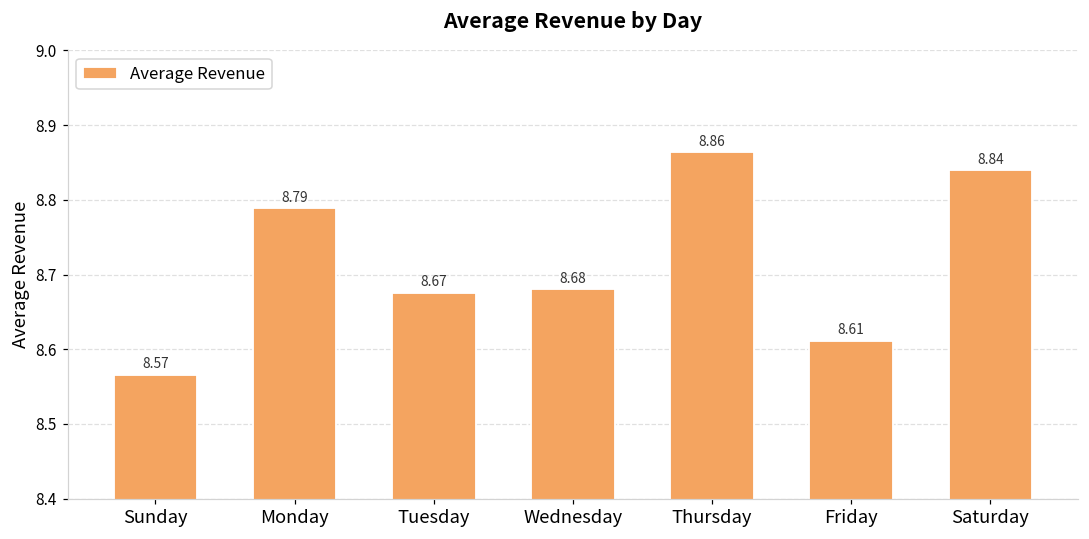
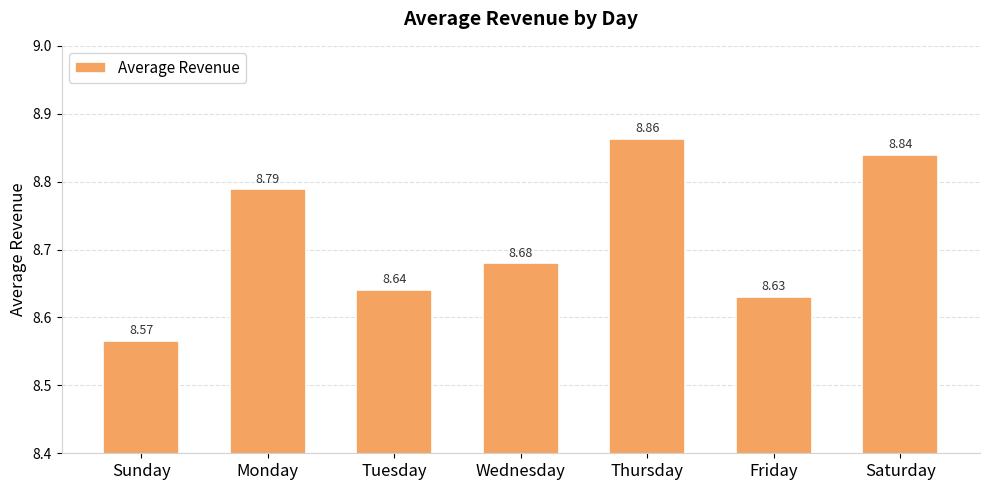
Tuesday: 8.67 -> 8.64
Friday: 8.61 -> 8.63
